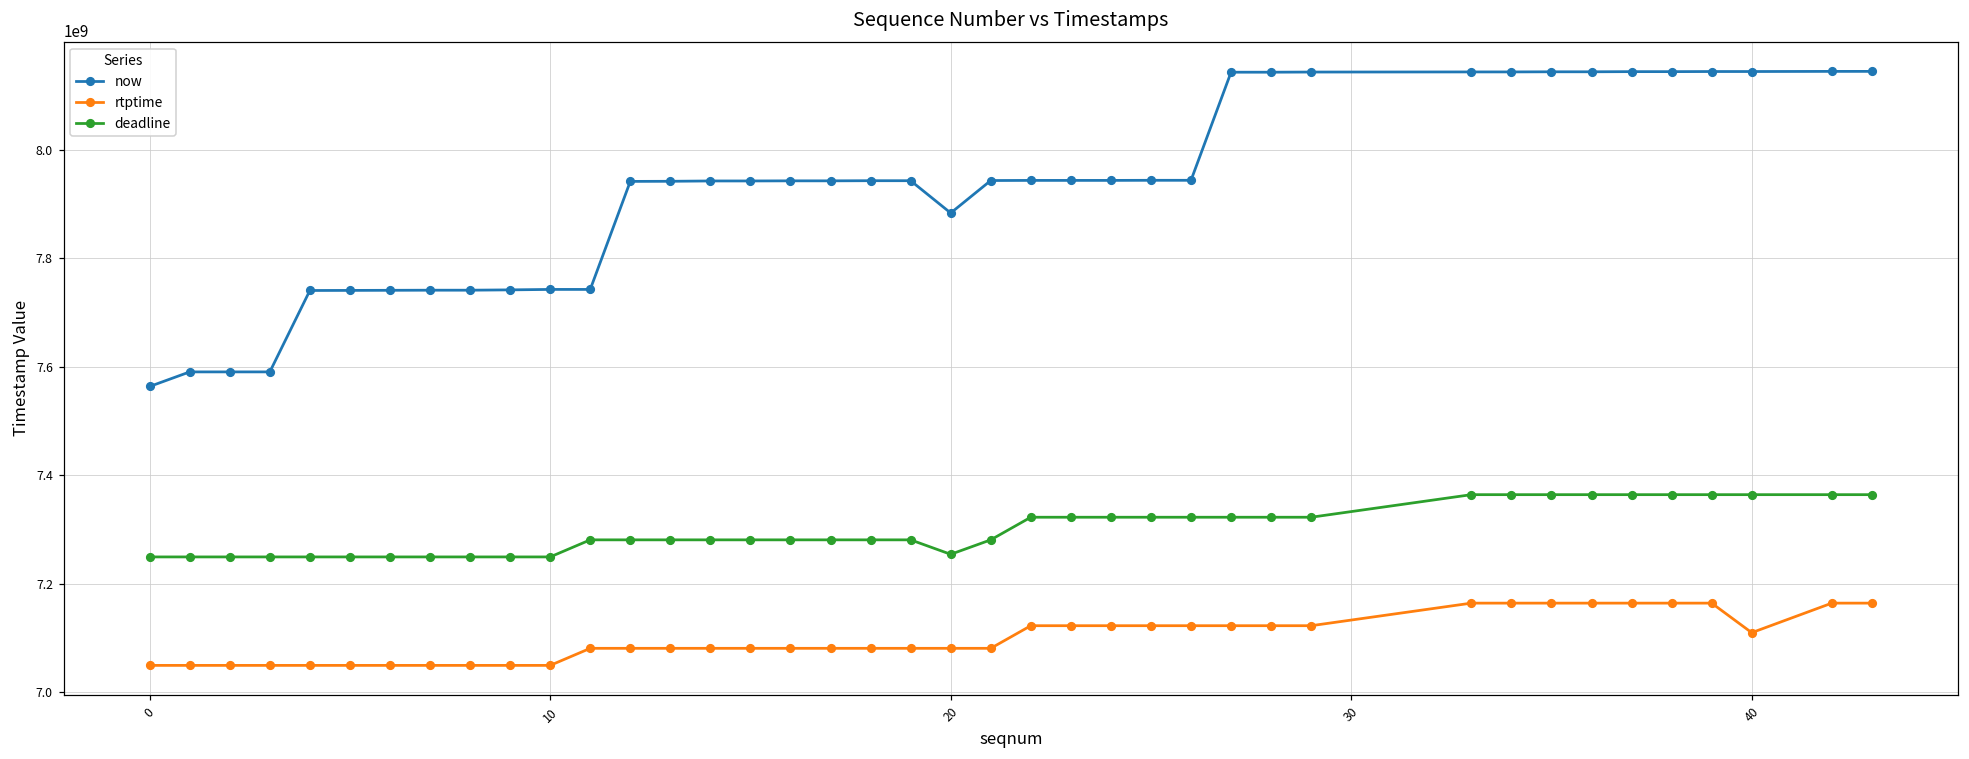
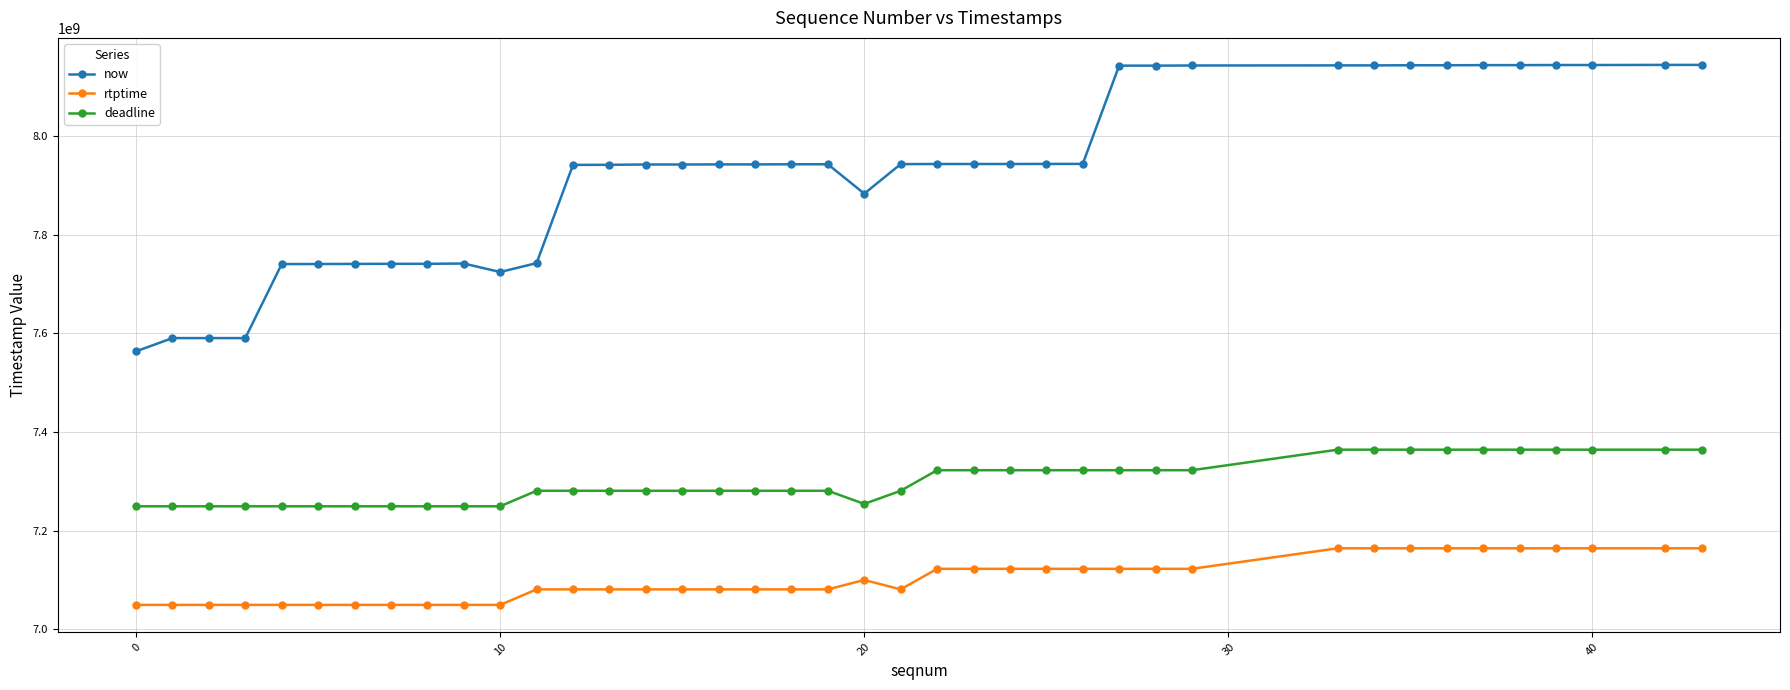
now, 10: 7740000000 -> 7720000000
rtptime, 20: 7080000000 -> 7100000000
rtptime, 40: 7110000000 -> 7160000000
